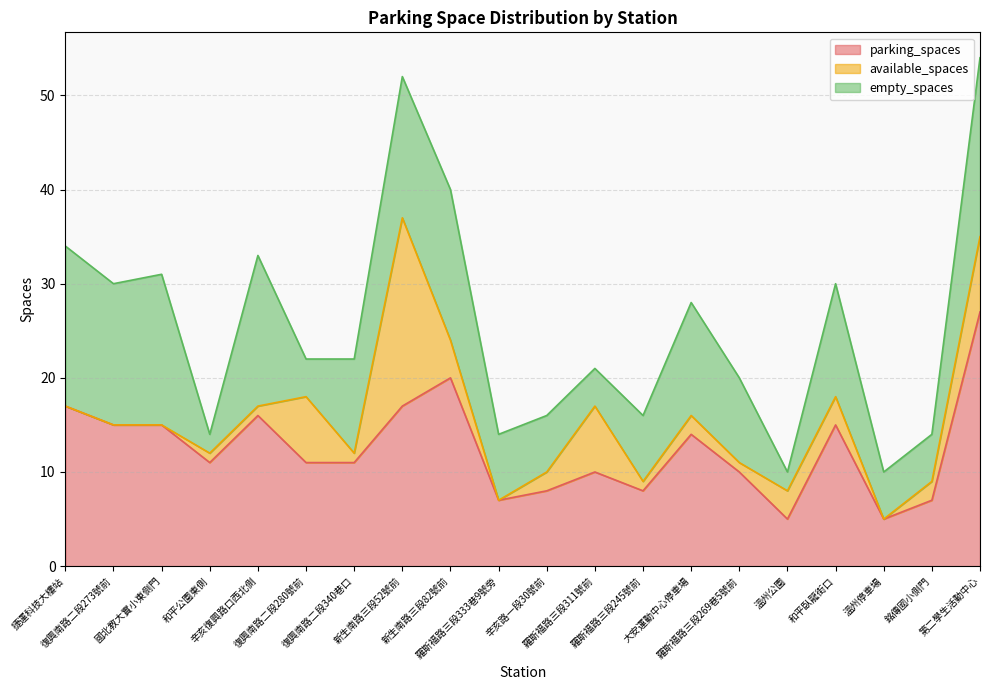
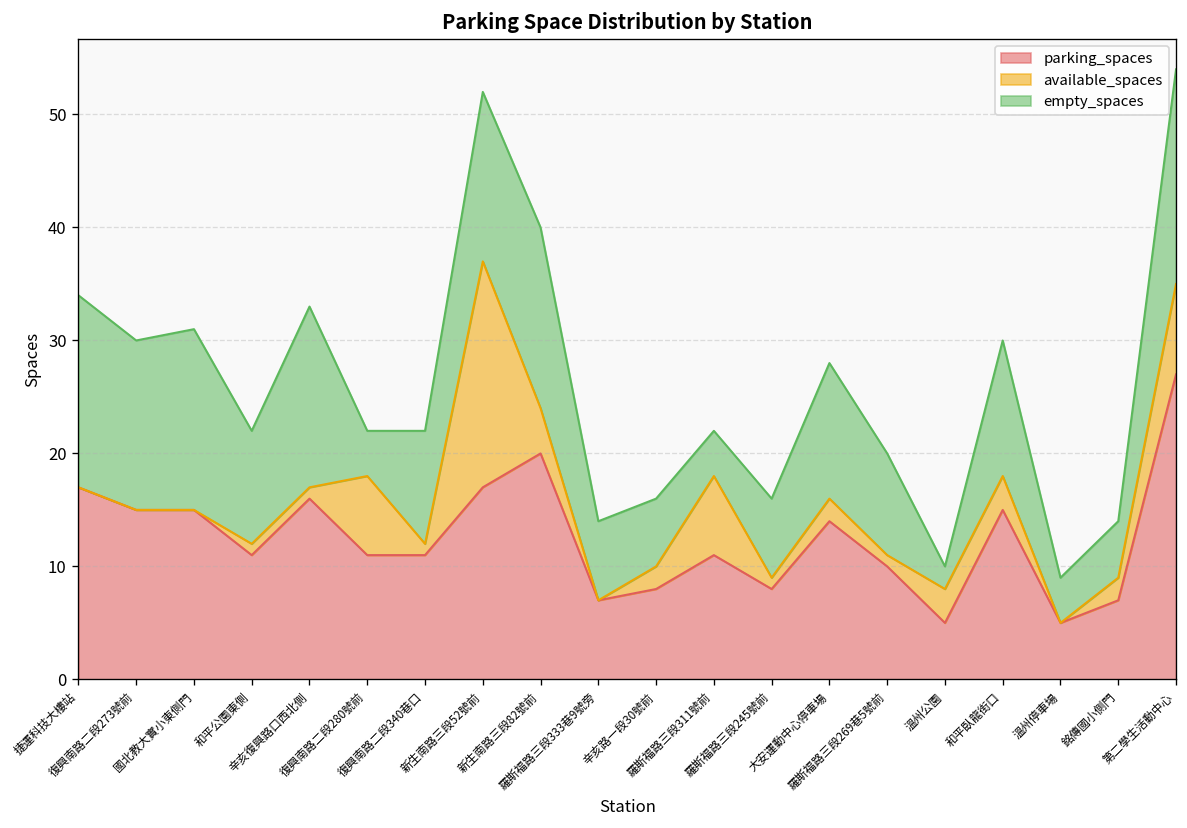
empty_spaces, 和平公園東側: 2 -> 10
parking_spaces, 羅斯福路三段311號前: 10 -> 11
empty_spaces, 溫州停車場: 5 -> 4
